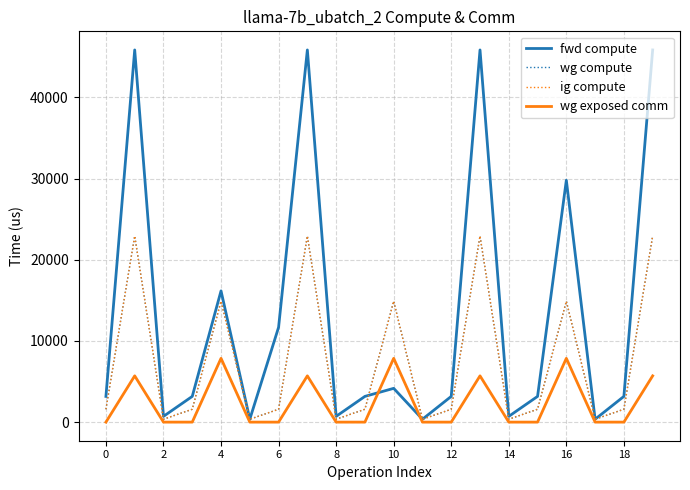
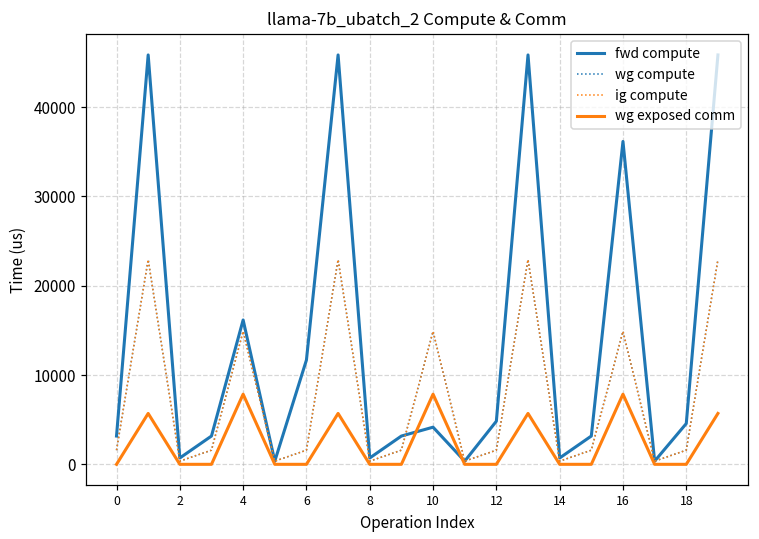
fwd compute, 12: 3000 -> 5000
fwd compute, 16: 30000 -> 36000
fwd compute, 18: 3000 -> 5000
